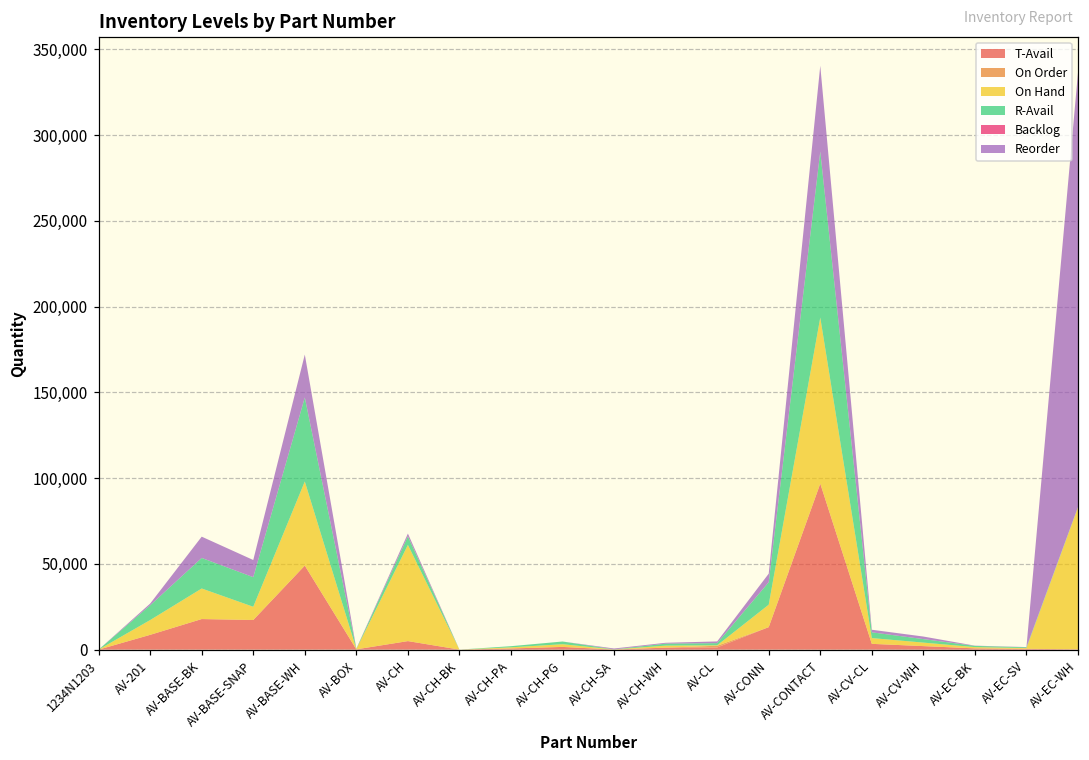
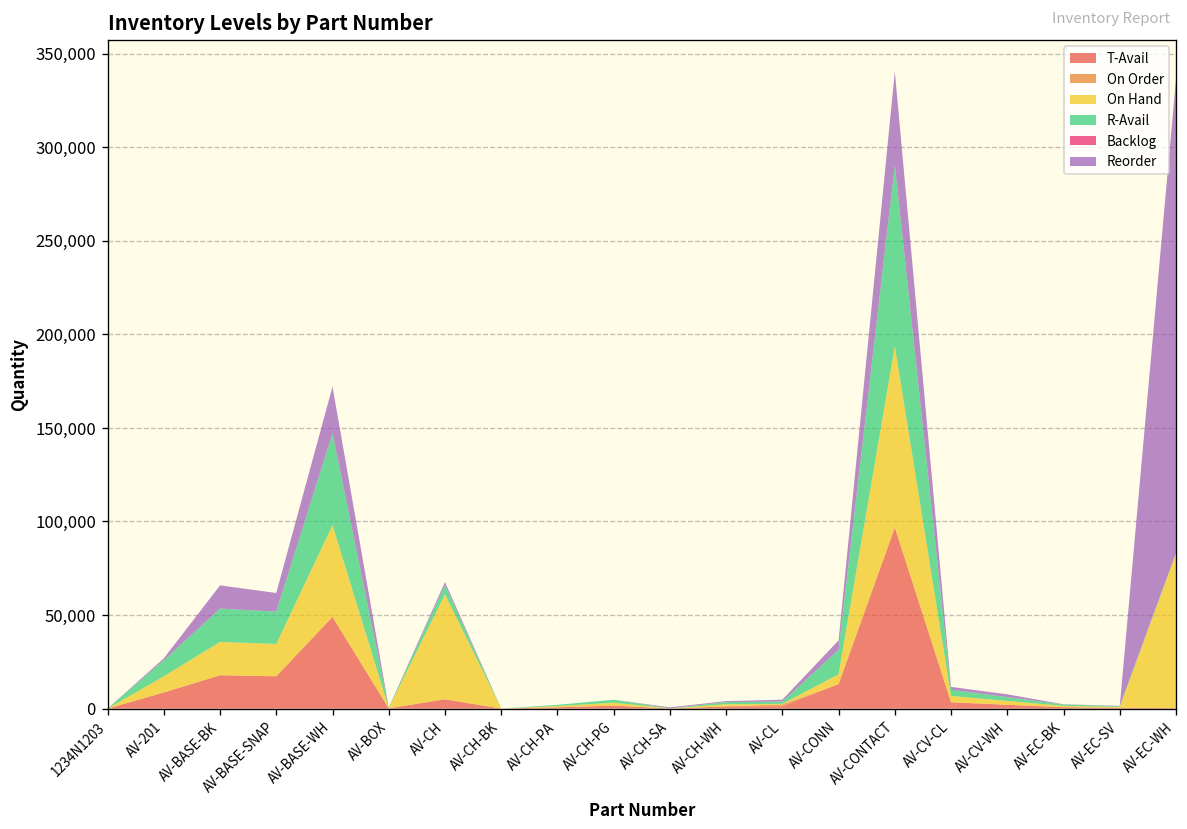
On Hand, AV-BASE-SNAP: 8,000 -> 17,000
On Hand, AV-CONN: 13,000 -> 5,000
